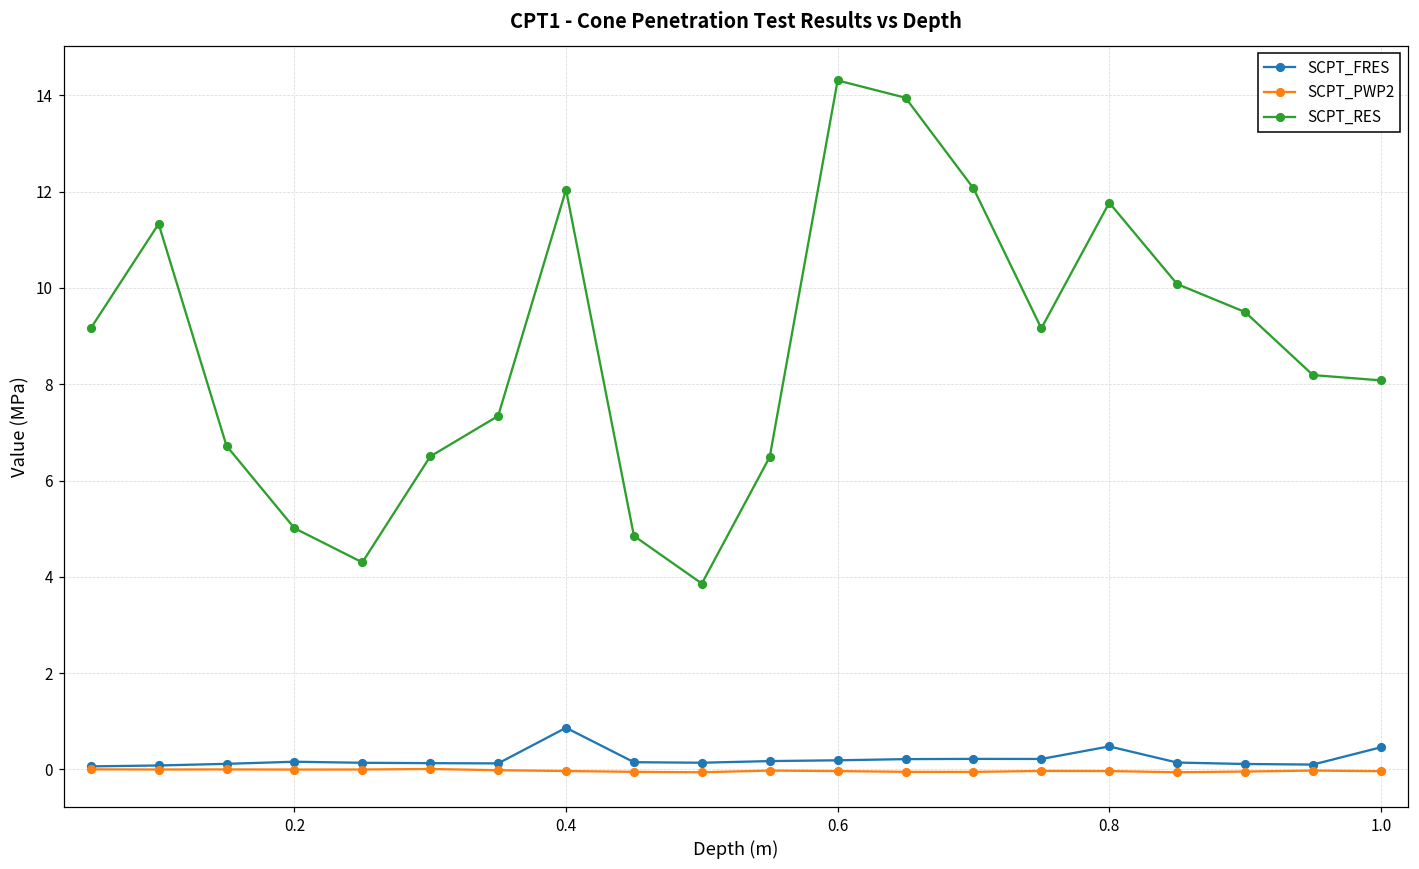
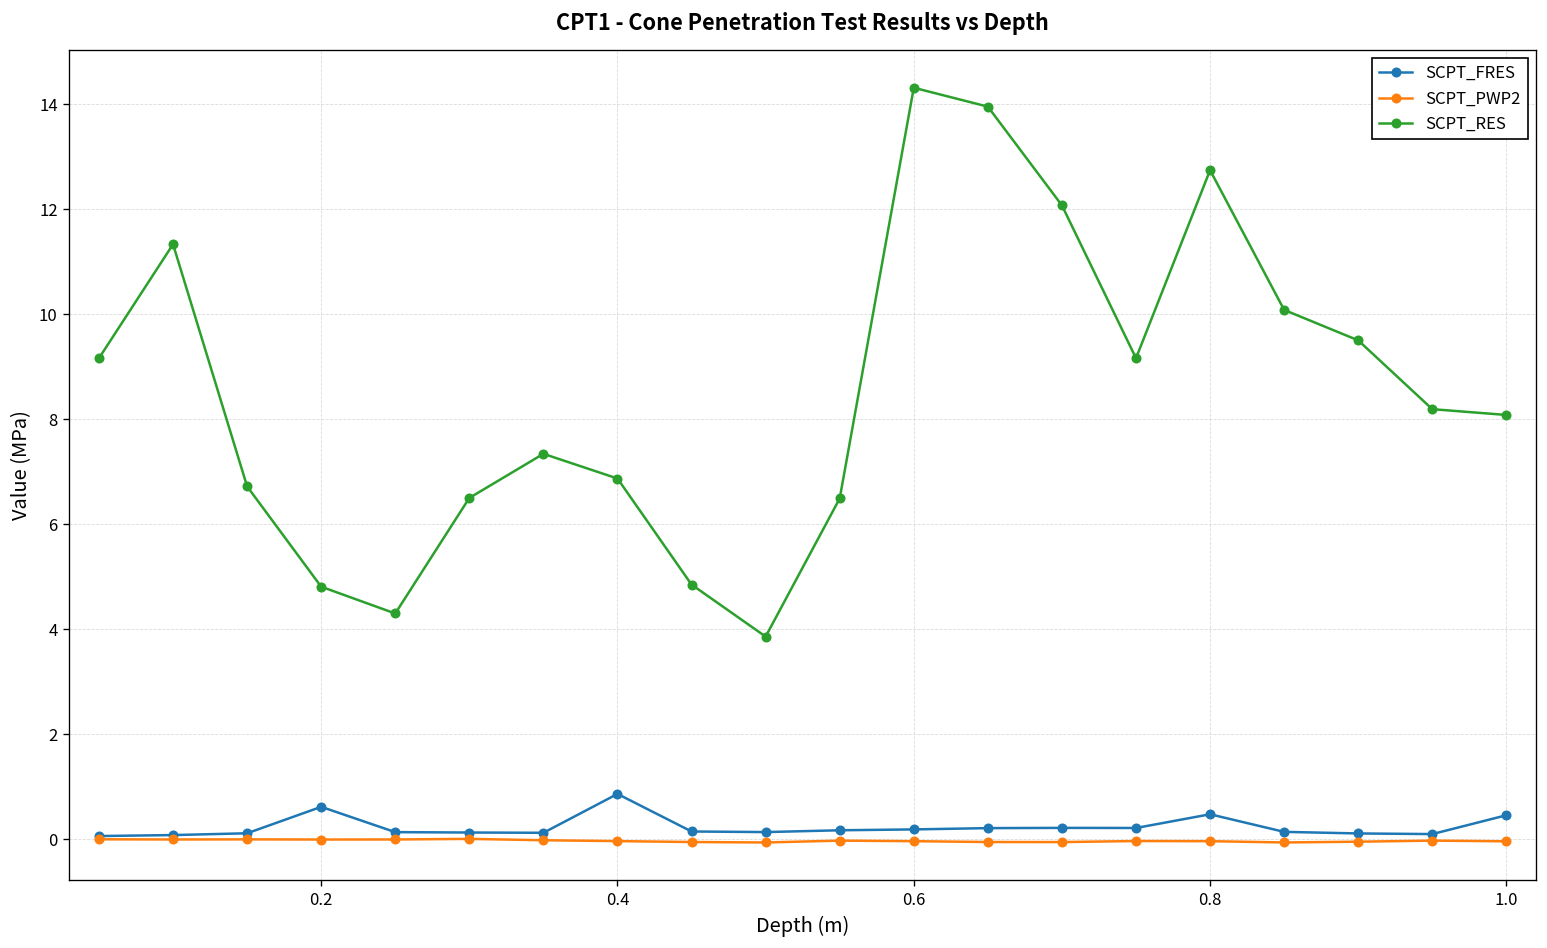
SCPT_FRES, 0.2: 0.2 -> 0.6
SCPT_RES, 0.2: 5.0 -> 4.8
SCPT_RES, 0.4: 12.0 -> 6.9
SCPT_RES, 0.8: 11.8 -> 12.7
